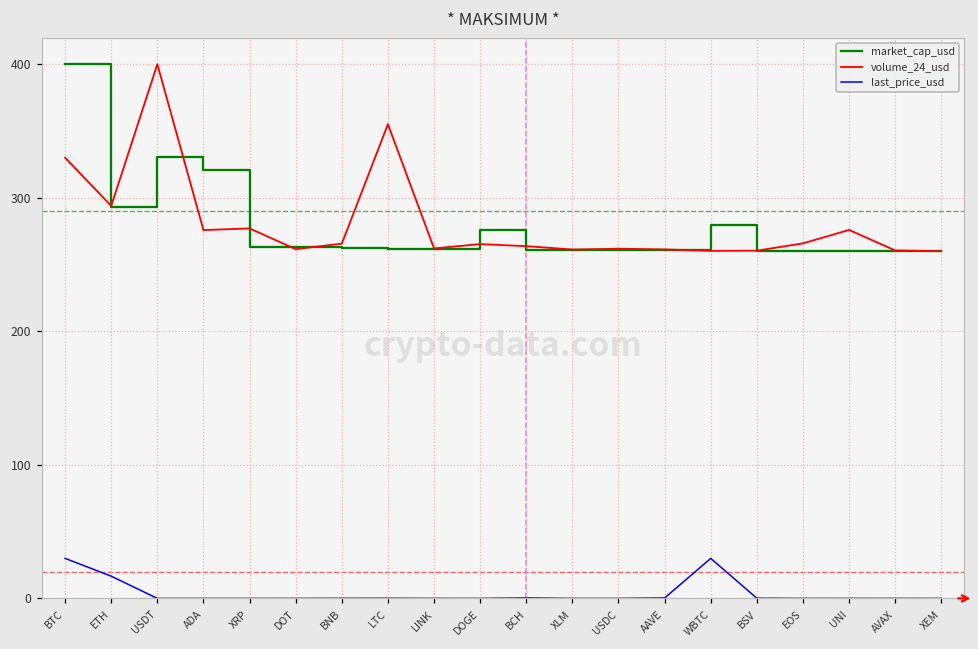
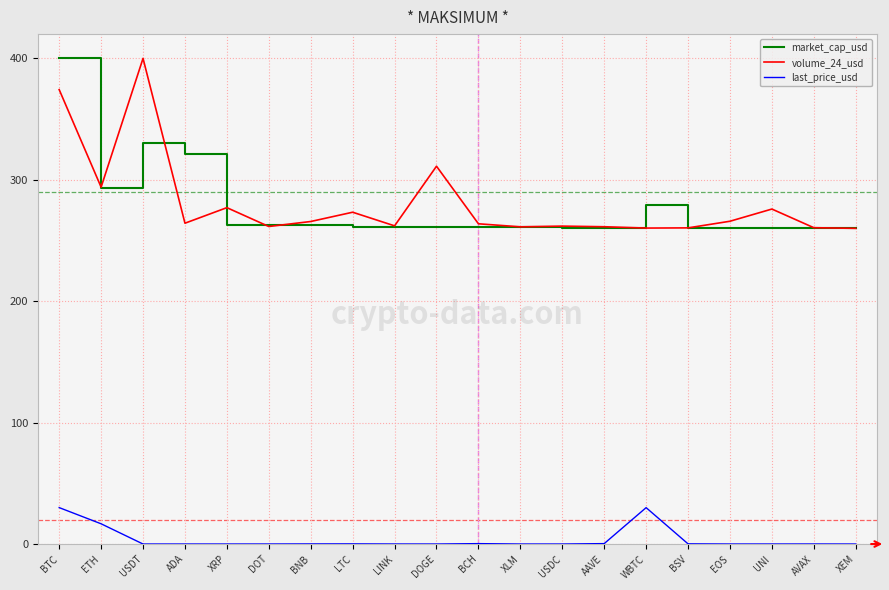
volume_24_usd, BTC: 330 -> 374
volume_24_usd, ADA: 276 -> 264
volume_24_usd, LTC: 355 -> 273
market_cap_usd, DOGE: 276 -> 261
volume_24_usd, DOGE: 265 -> 311
